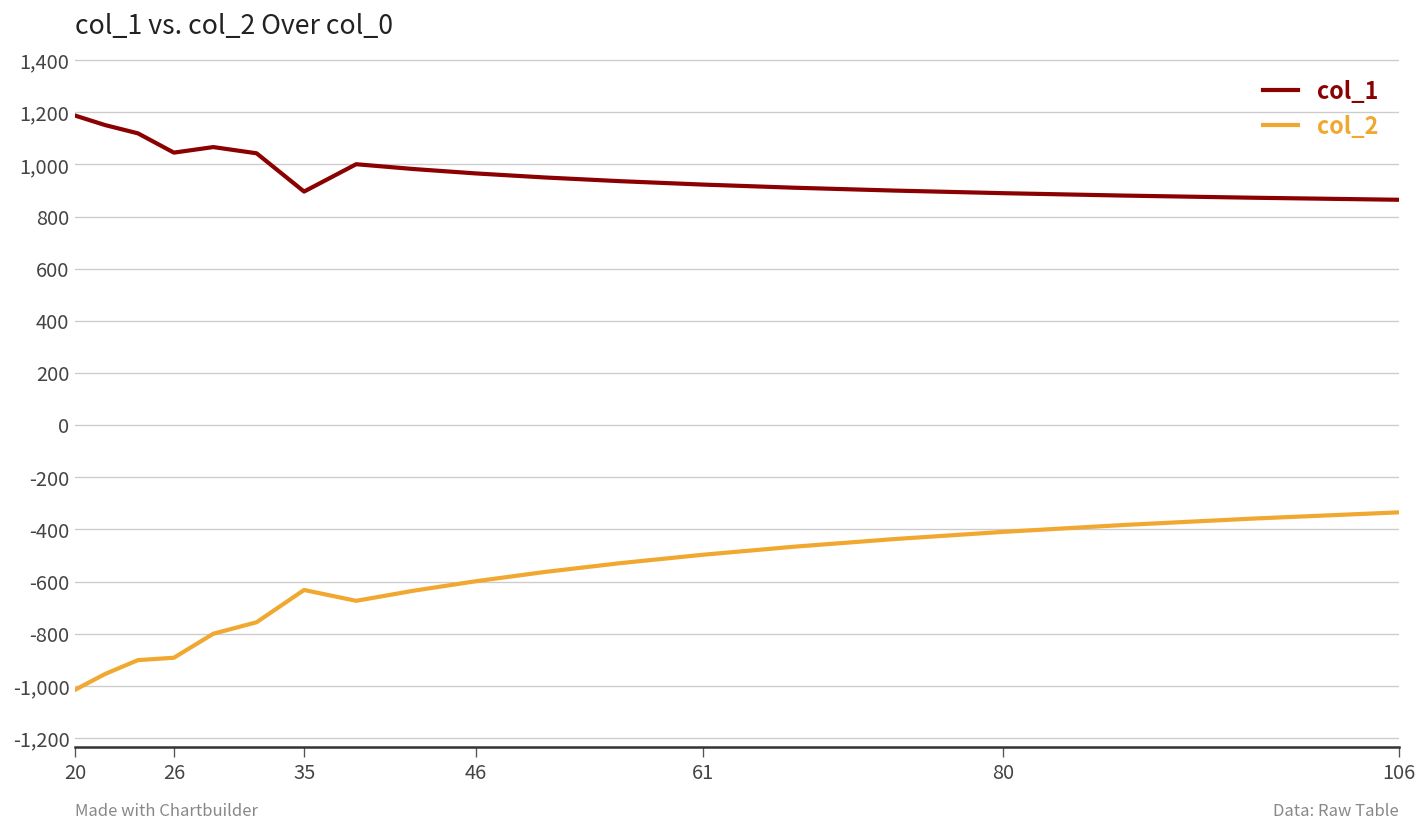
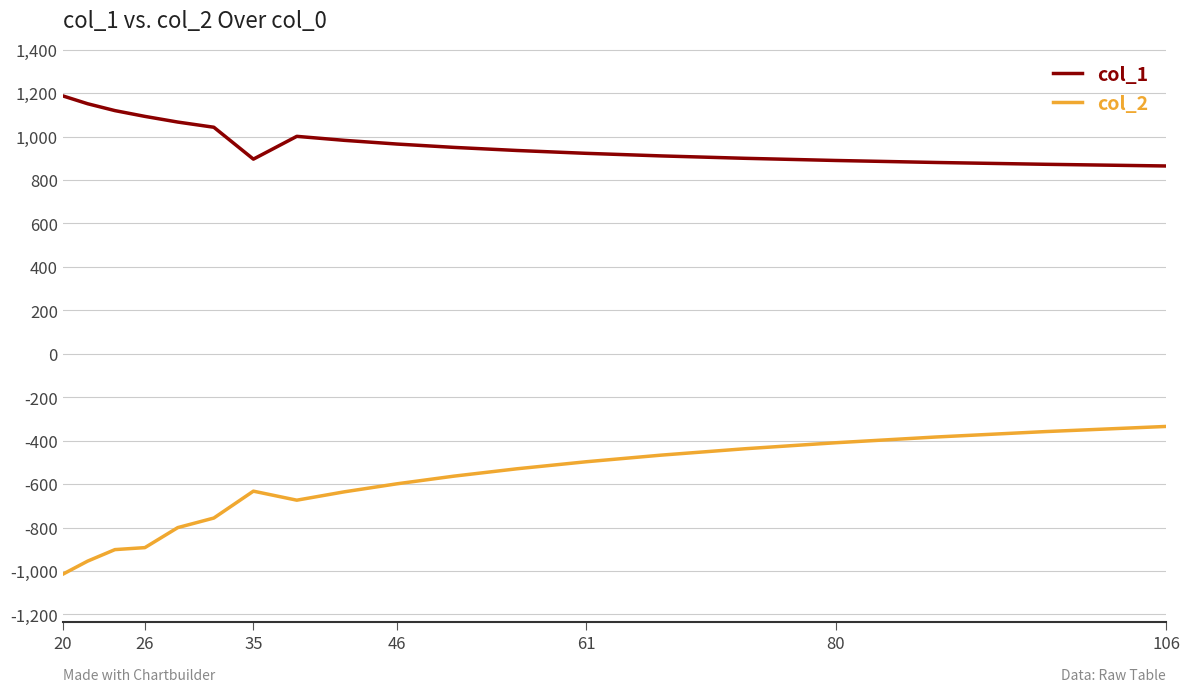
col_1, 26: 1,050 -> 1,090
